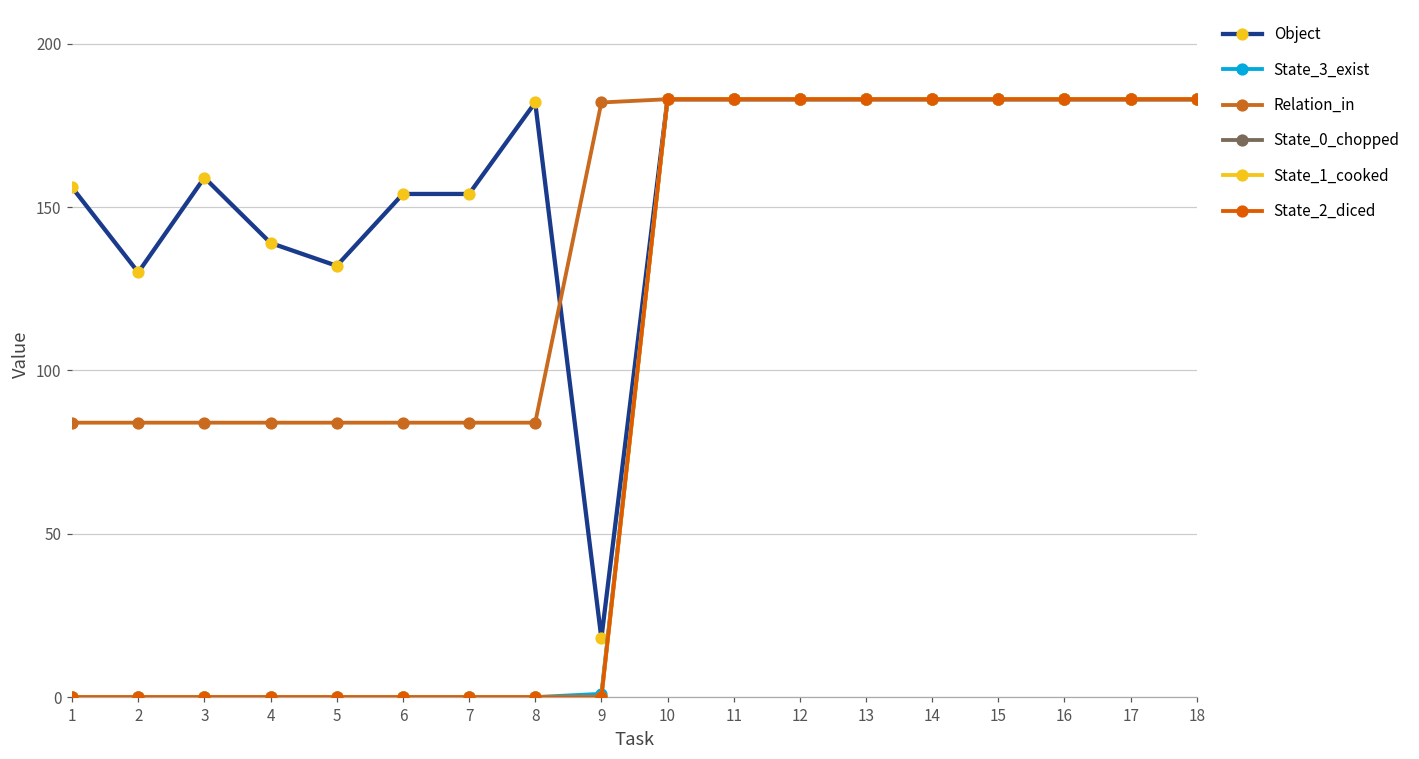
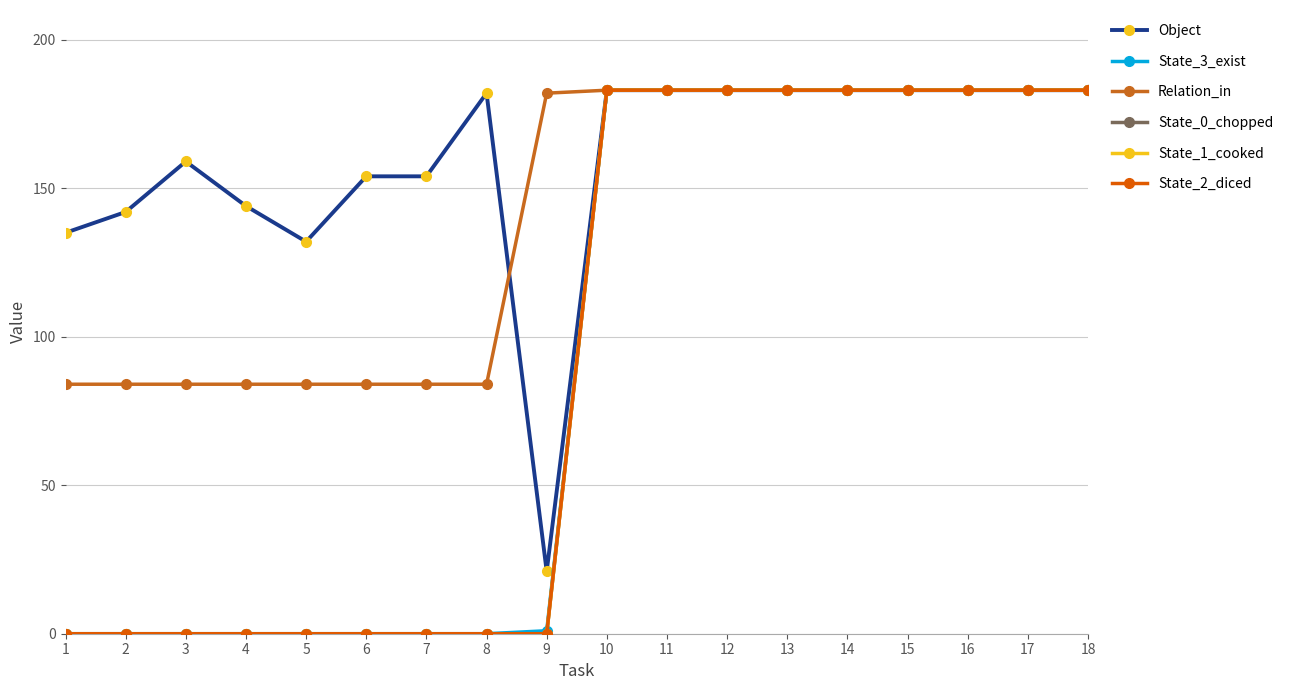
Object, 1: 156 -> 135
Object, 2: 130 -> 142
Object, 4: 139 -> 144
Object, 9: 18 -> 21
